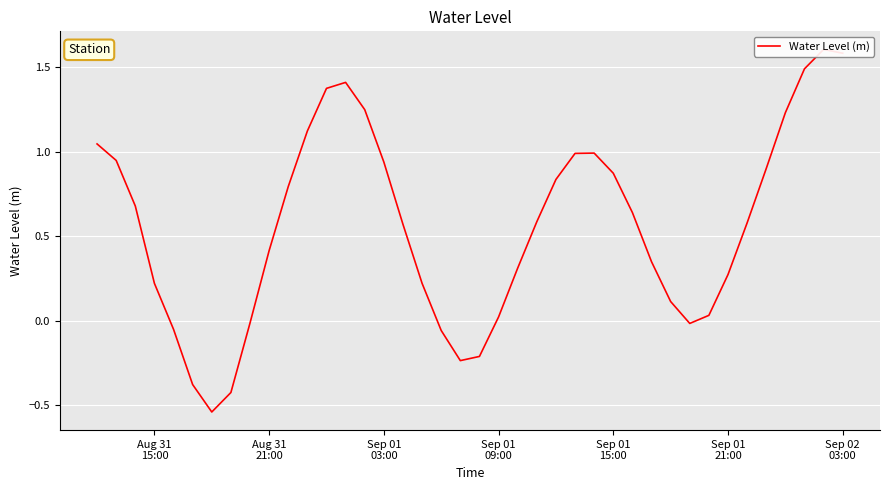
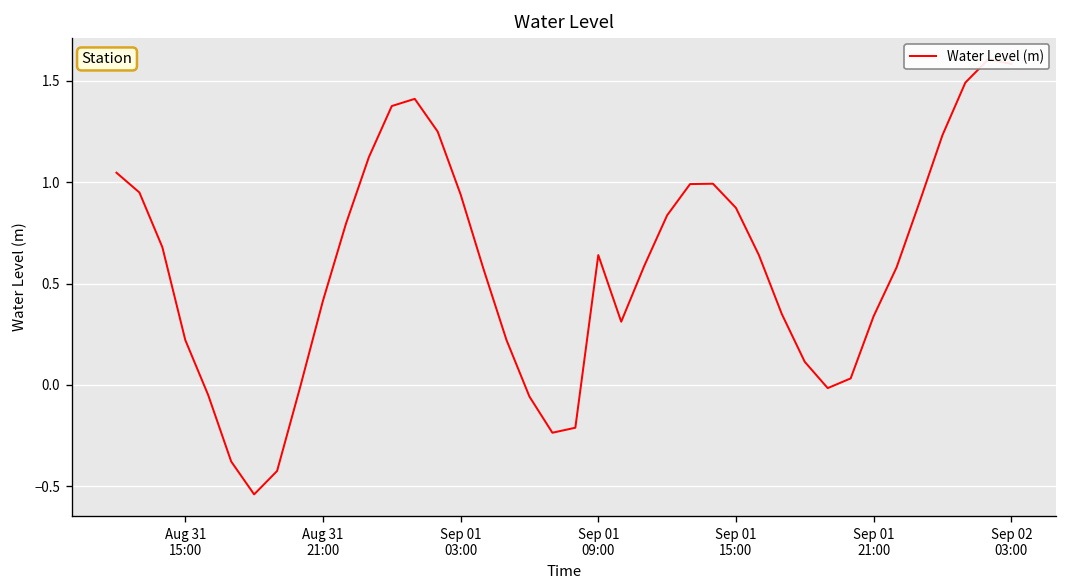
Sep 01 09:00: 0.02 -> 0.64
Sep 01 21:00: 0.27 -> 0.34
